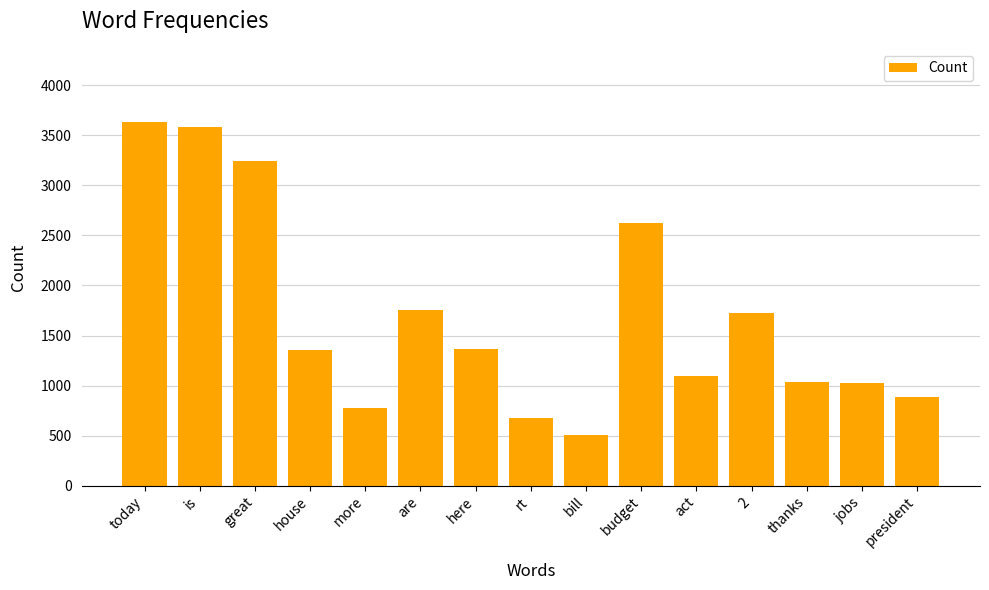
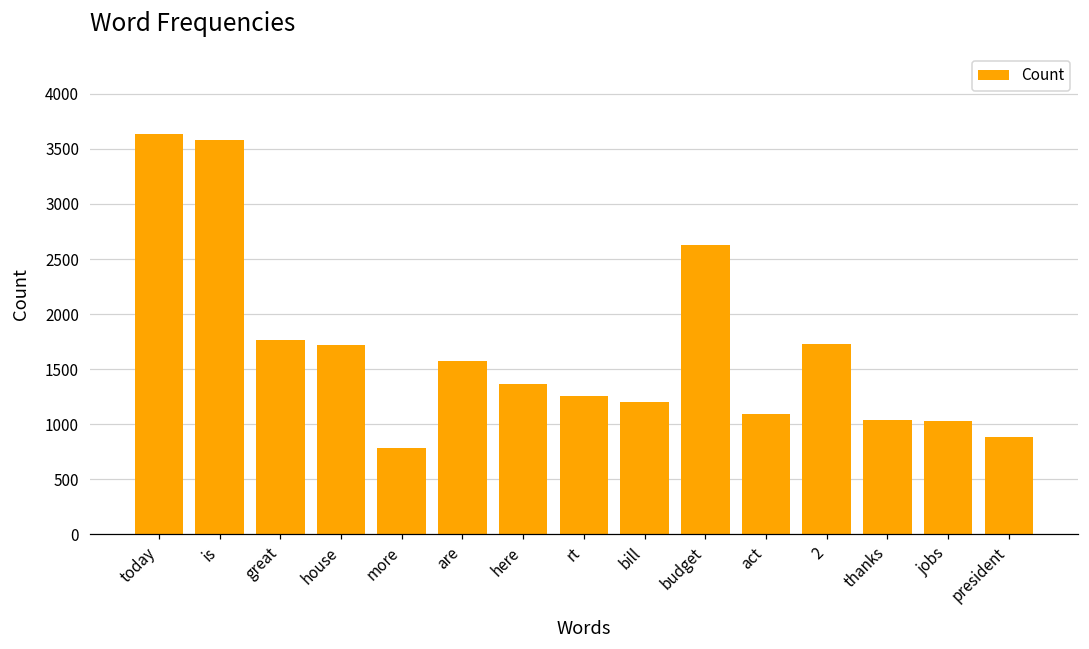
great: 3250 -> 1760
house: 1350 -> 1720
are: 1750 -> 1580
rt: 680 -> 1250
bill: 510 -> 1200
